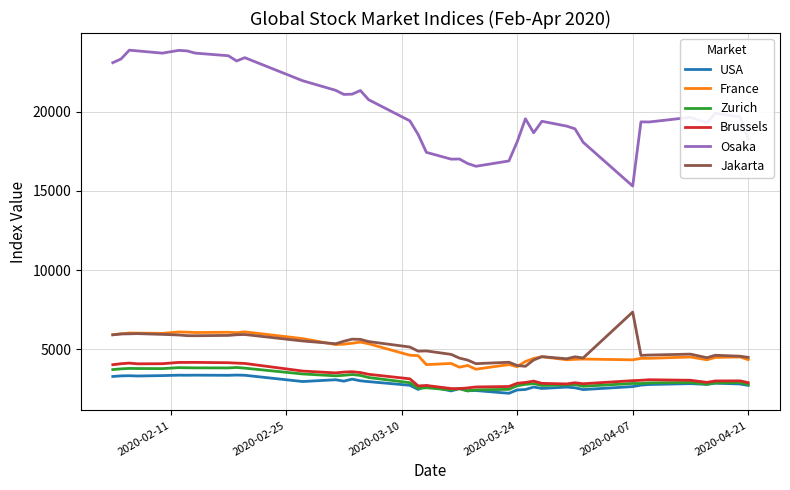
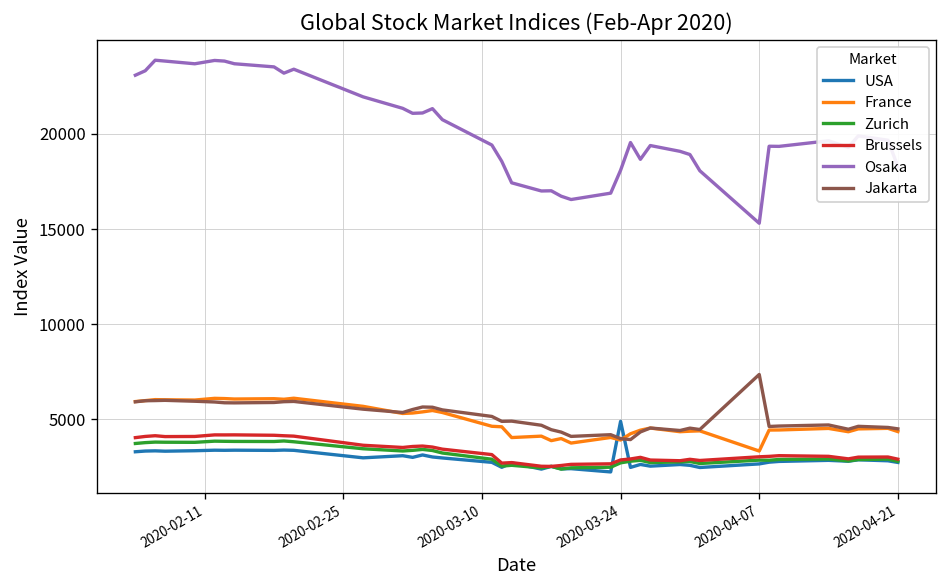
USA, 2020-03-24: 2400 -> 4900
France, 2020-04-07: 4300 -> 3300
